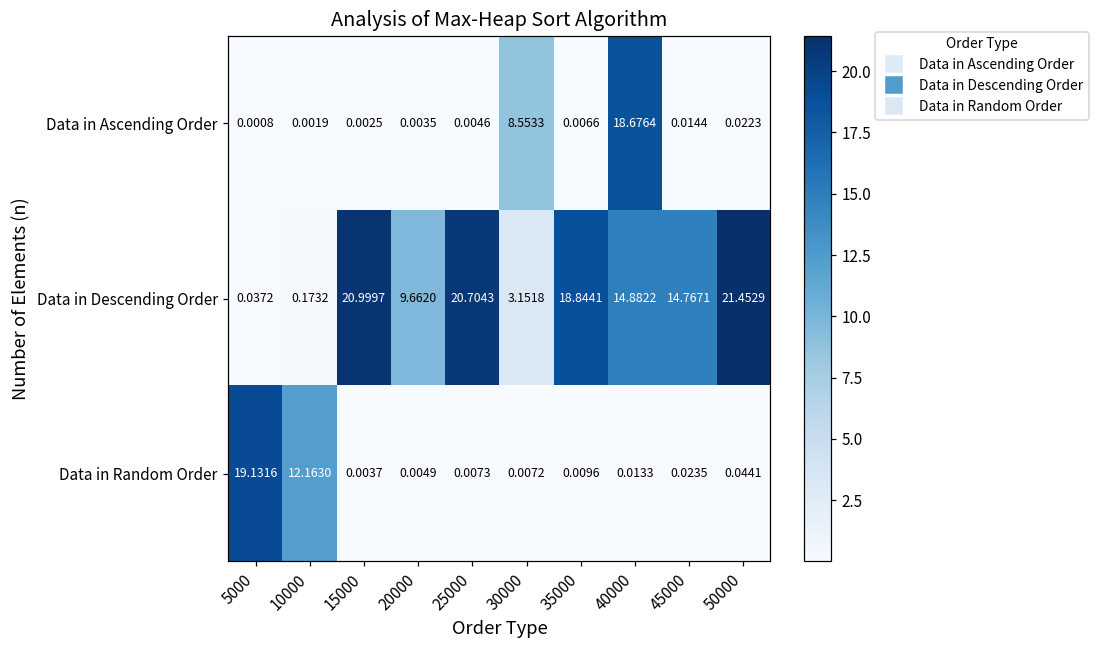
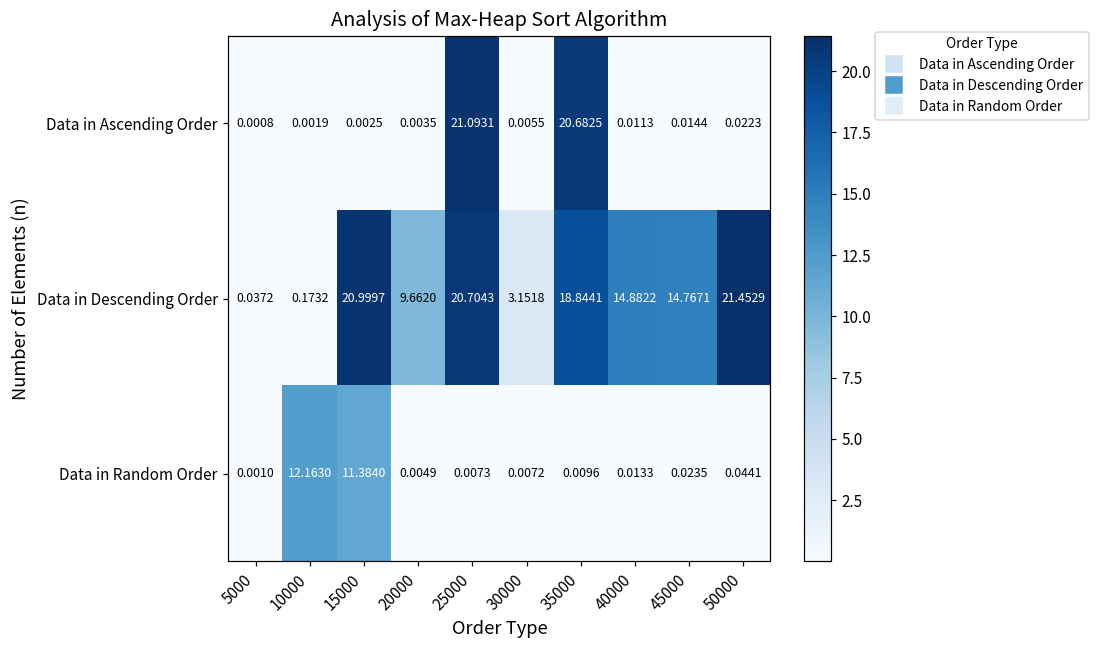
Data in Ascending Order, 25000: 0.0046 -> 21.0931
Data in Ascending Order, 30000: 8.5533 -> 0.0055
Data in Ascending Order, 35000: 0.0066 -> 20.6825
Data in Ascending Order, 40000: 18.6764 -> 0.0113
Data in Random Order, 5000: 19.1316 -> 0.0010
Data in Random Order, 15000: 0.0037 -> 11.3840
